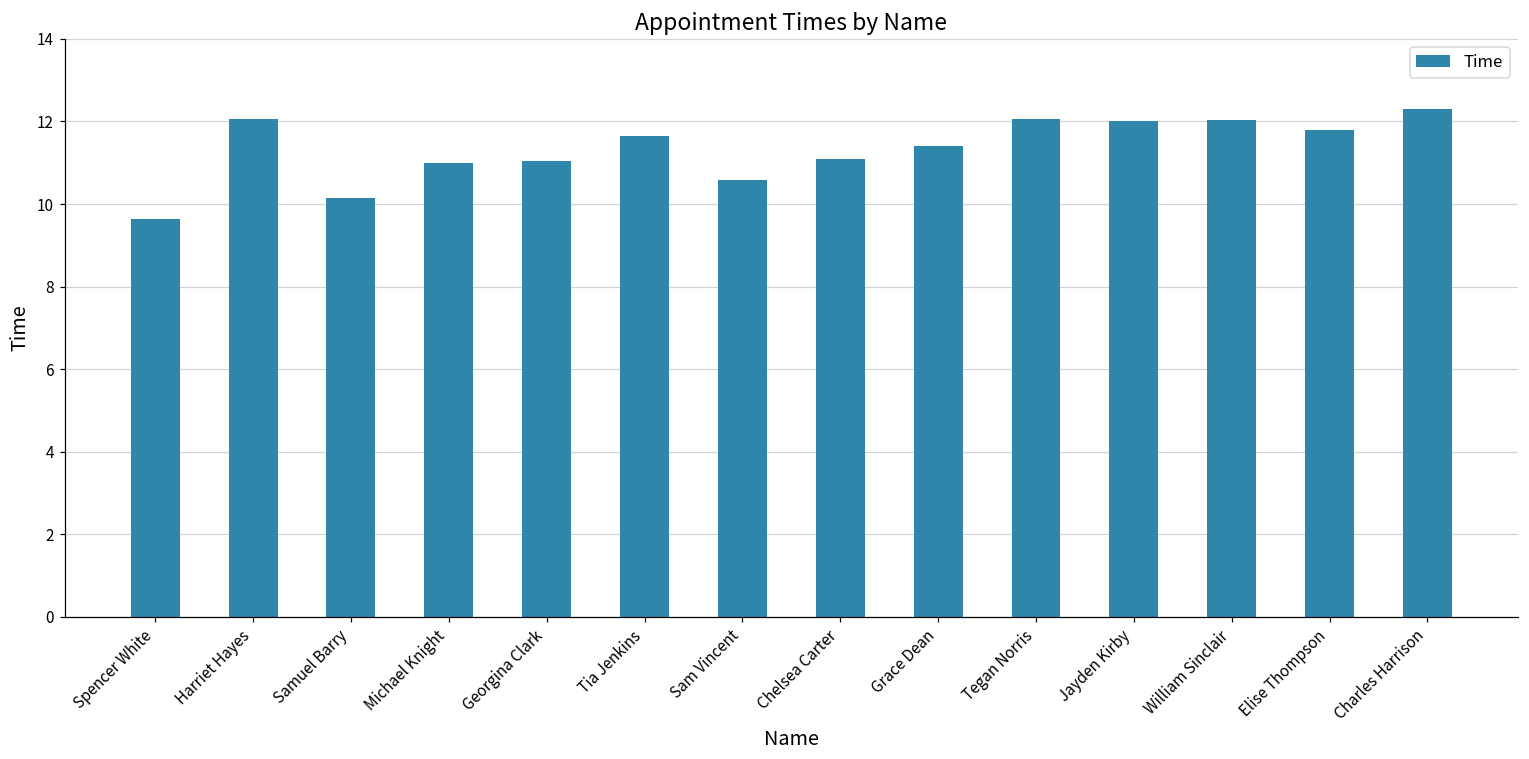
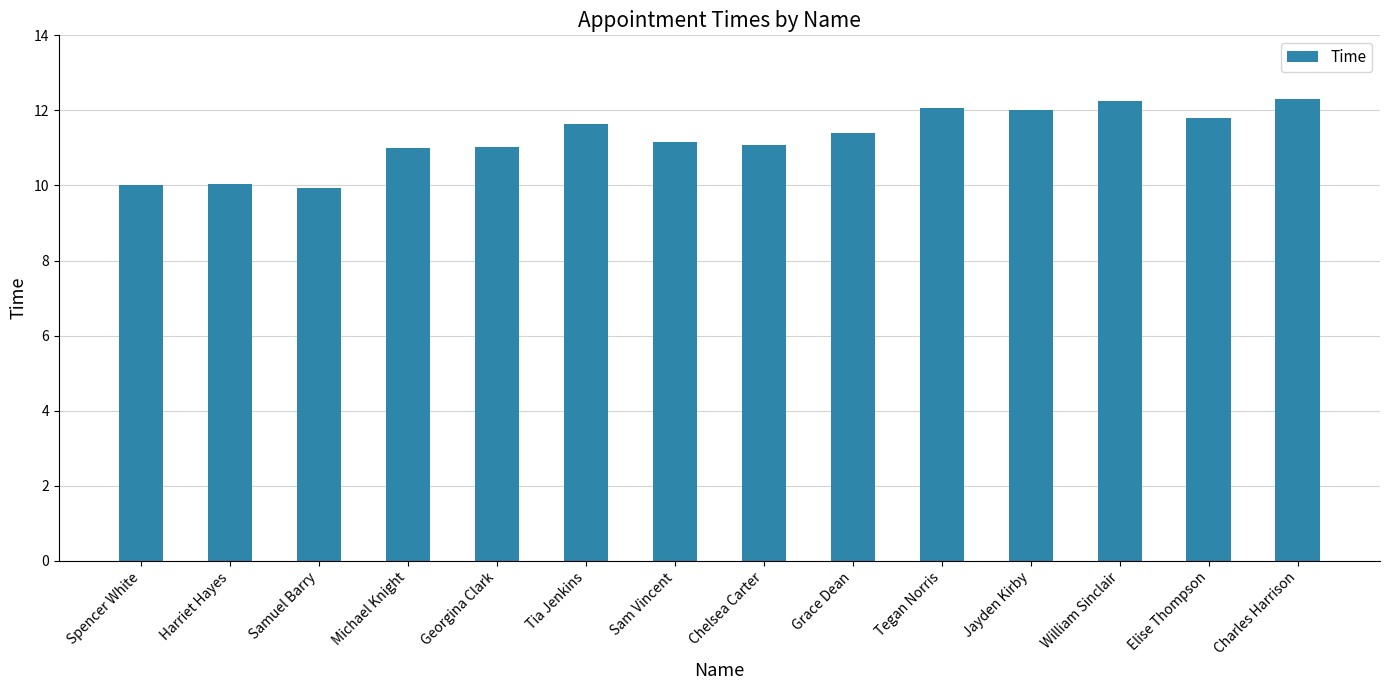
Spencer White: 9.6 -> 10.0
Harriet Hayes: 12.1 -> 10.1
Samuel Barry: 10.2 -> 9.9
Sam Vincent: 10.6 -> 11.2
William Sinclair: 12.0 -> 12.3
